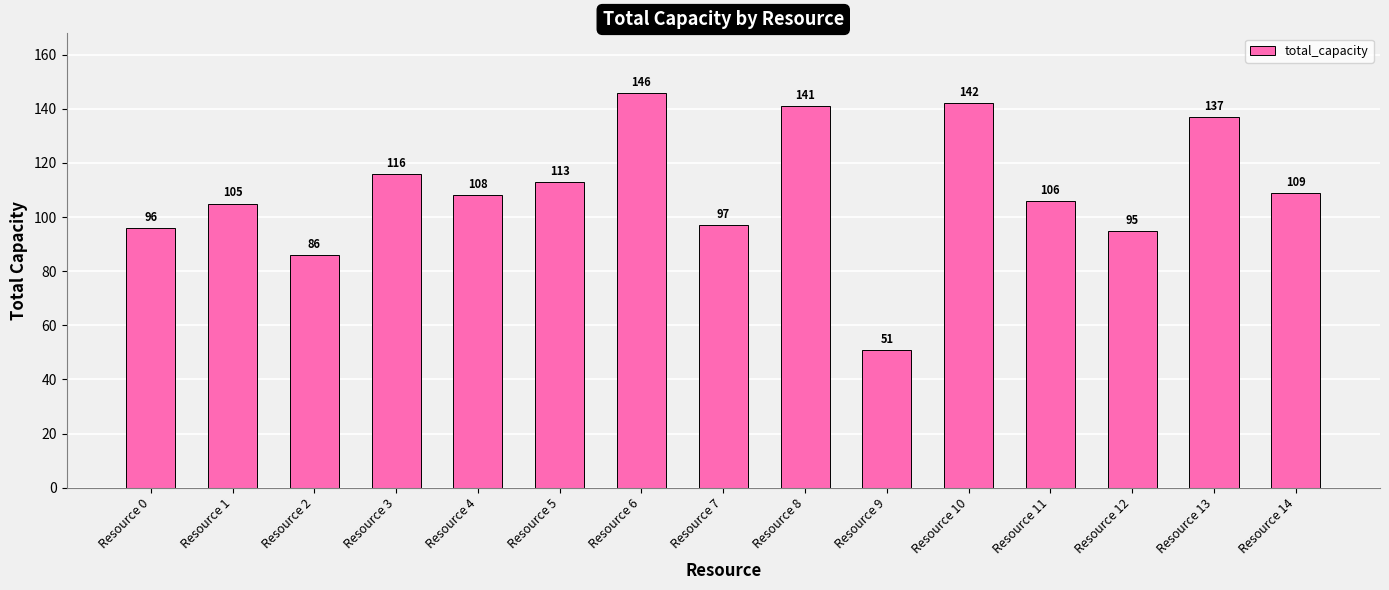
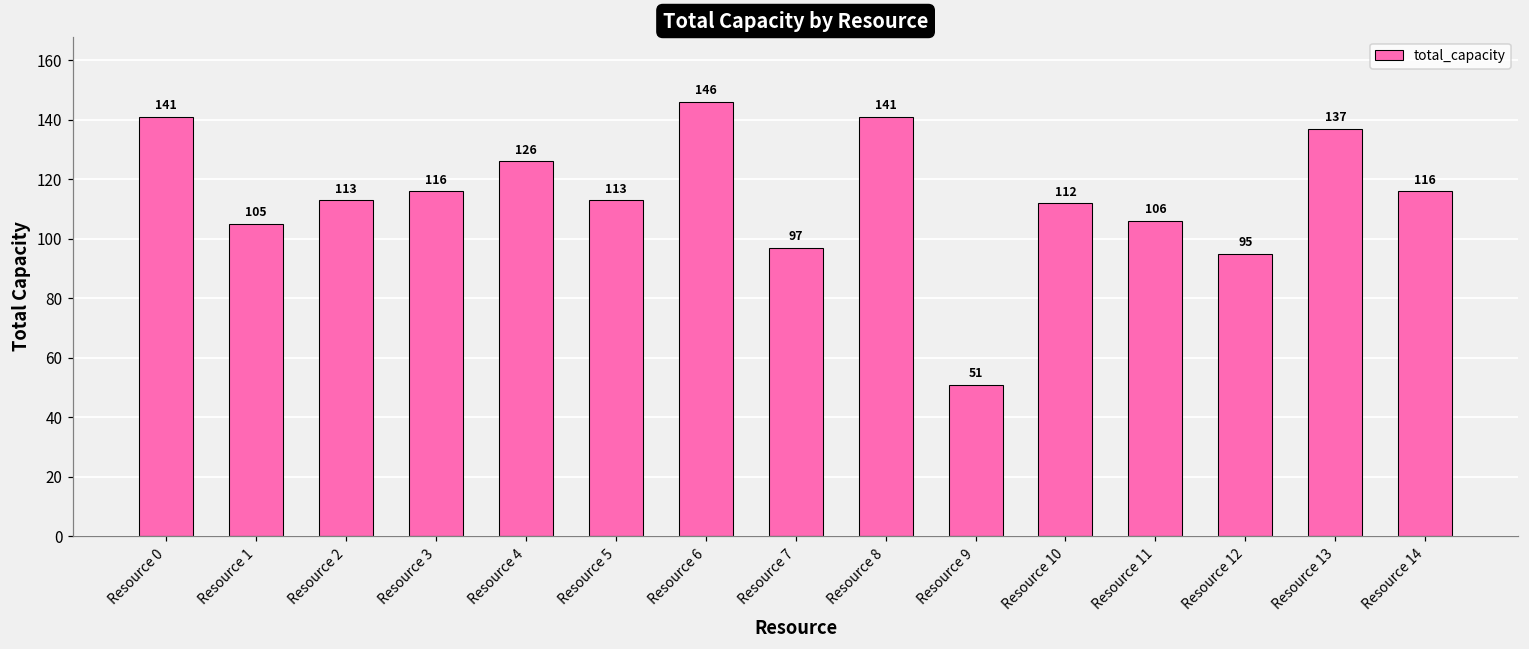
Resource 0: 96 -> 141
Resource 2: 86 -> 113
Resource 4: 108 -> 126
Resource 10: 142 -> 112
Resource 14: 109 -> 116
